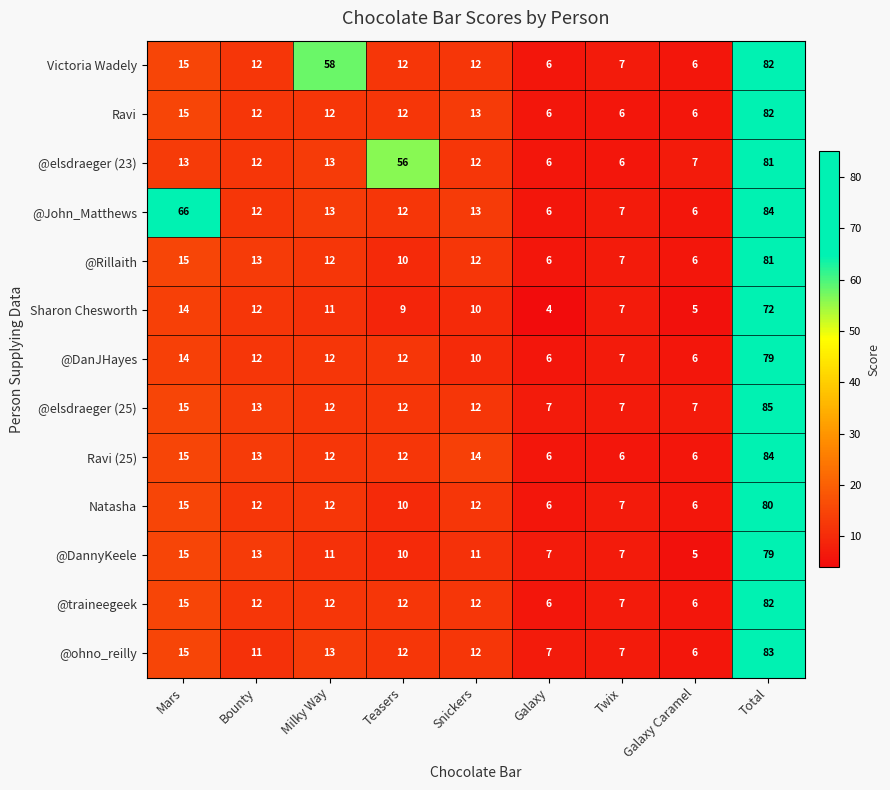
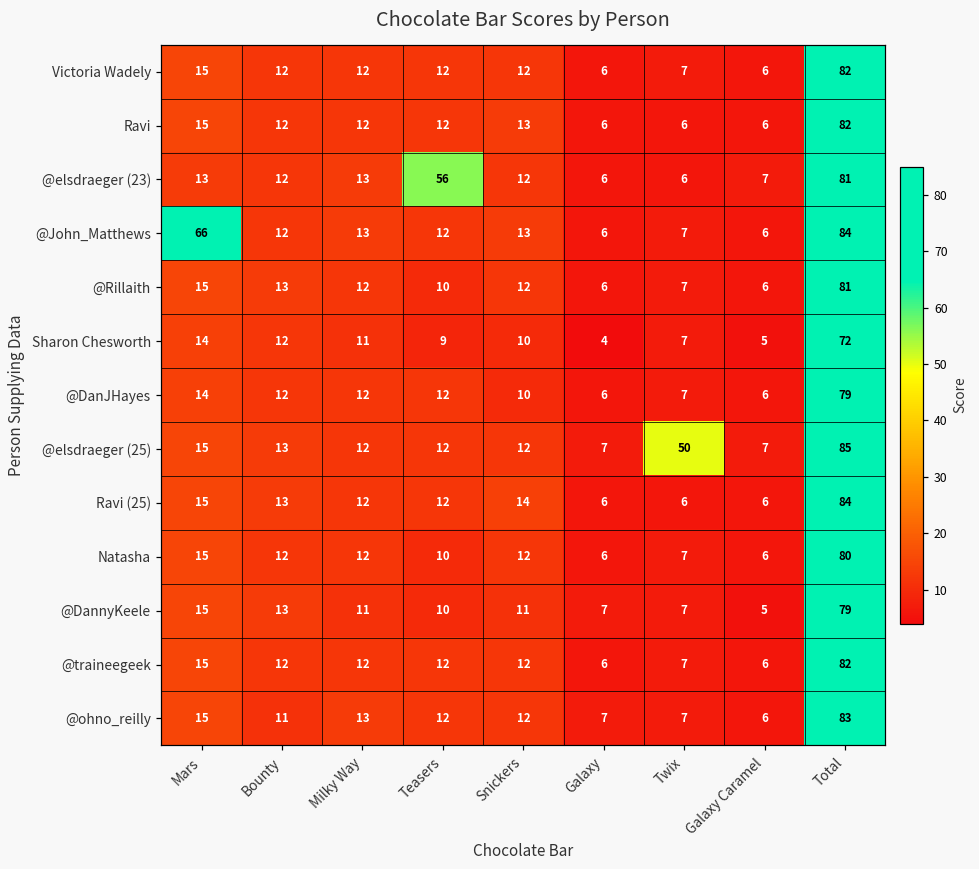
Victoria Wadely, Milky Way: 58 -> 12
@elsdraeger (25), Twix: 7 -> 50
